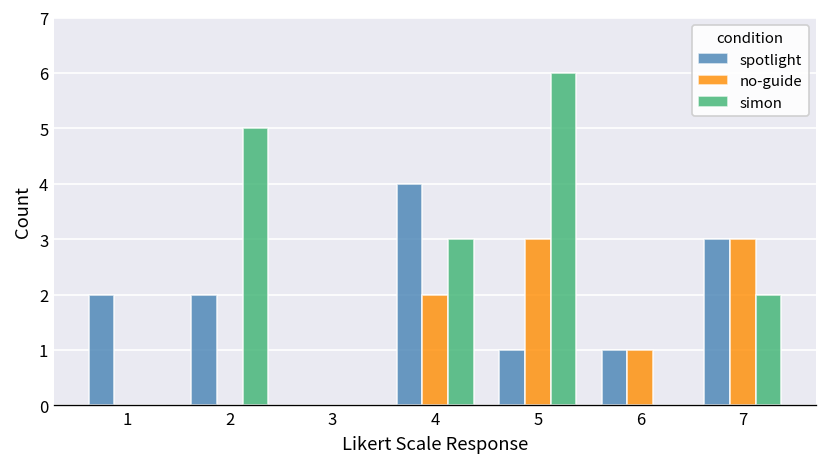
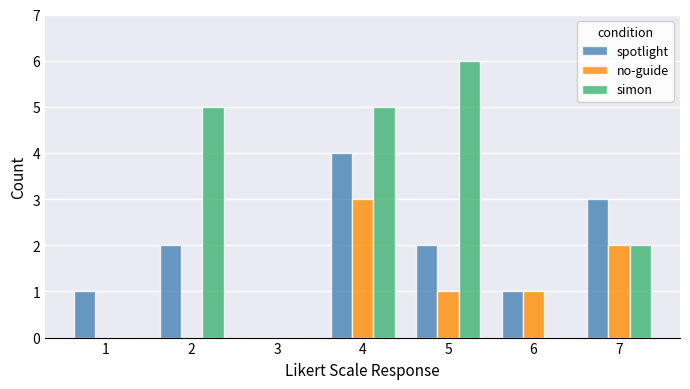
spotlight, 1: 2 -> 1
no-guide, 4: 2 -> 3
simon, 4: 3 -> 5
spotlight, 5: 1 -> 2
no-guide, 5: 3 -> 1
no-guide, 7: 3 -> 2
